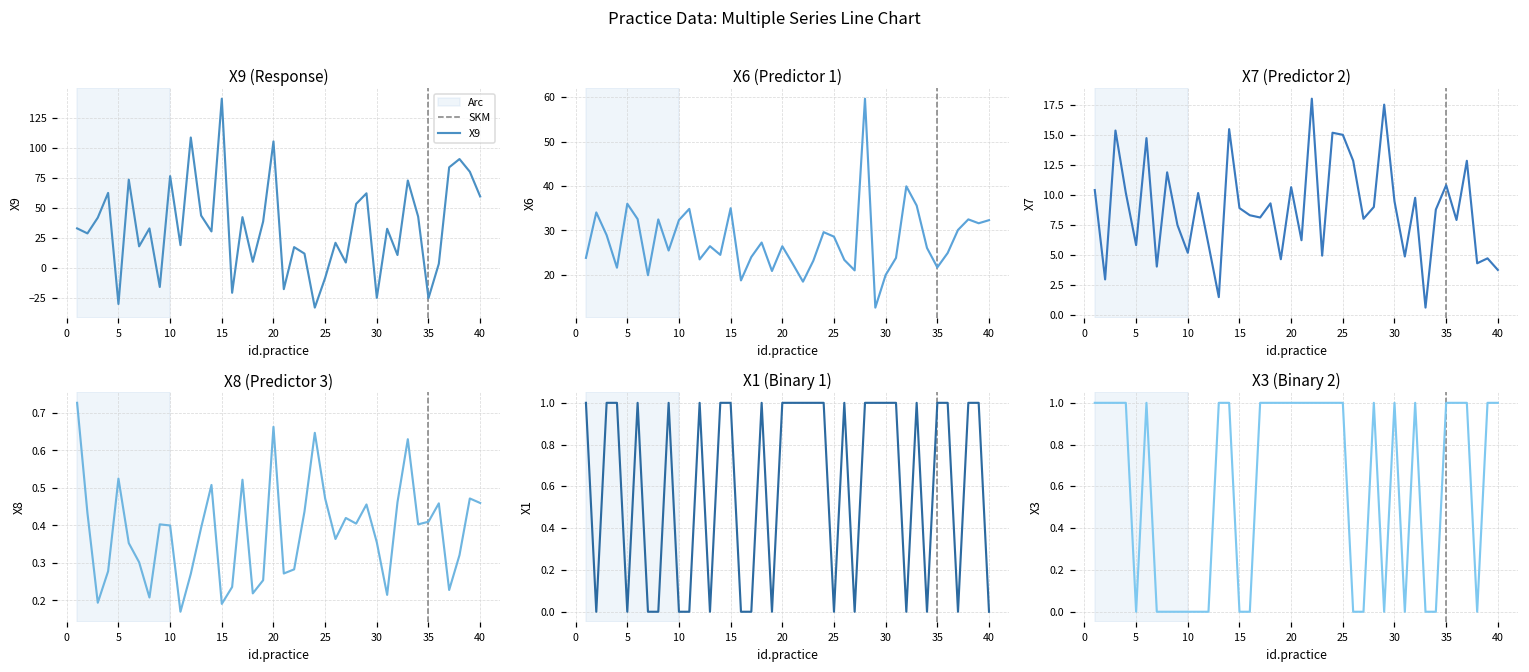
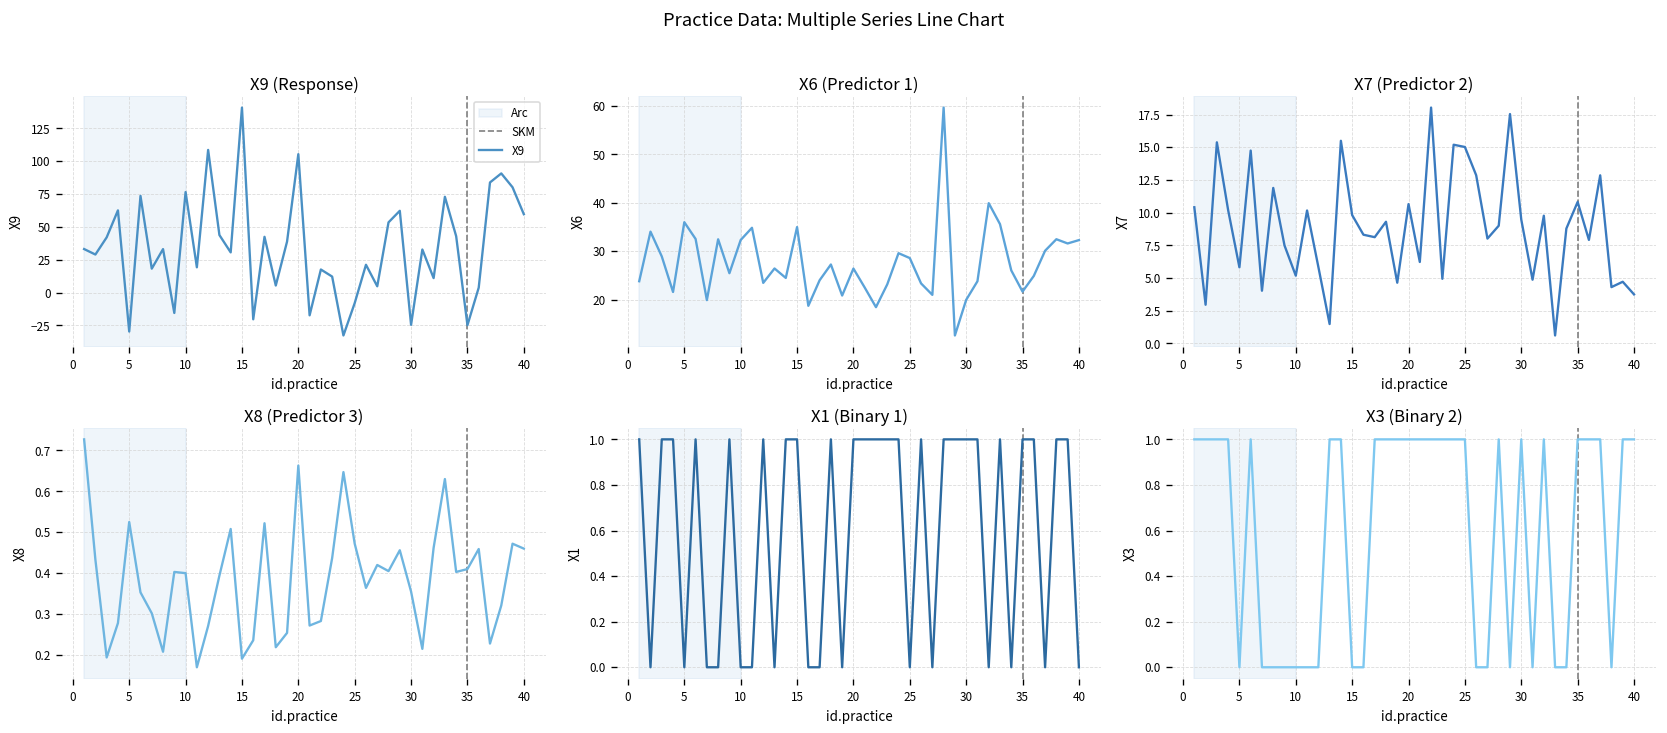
X7 (Predictor 2), 15: 8.9 -> 9.8
